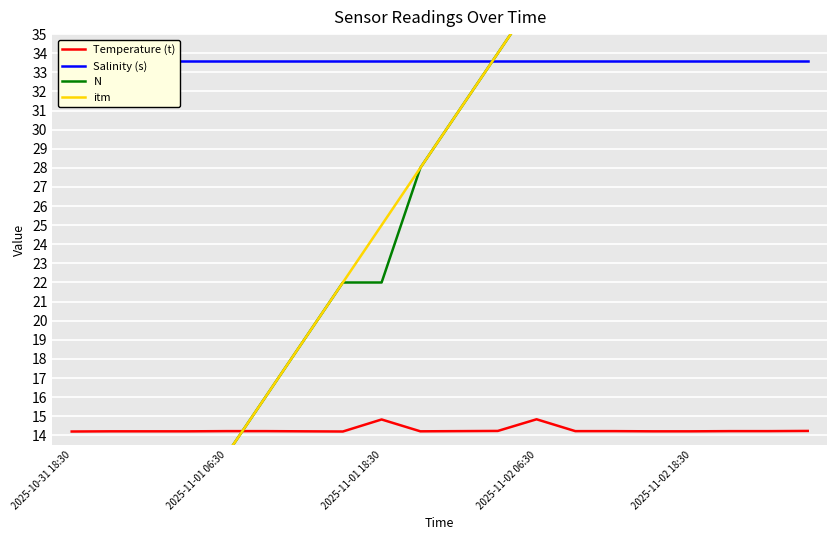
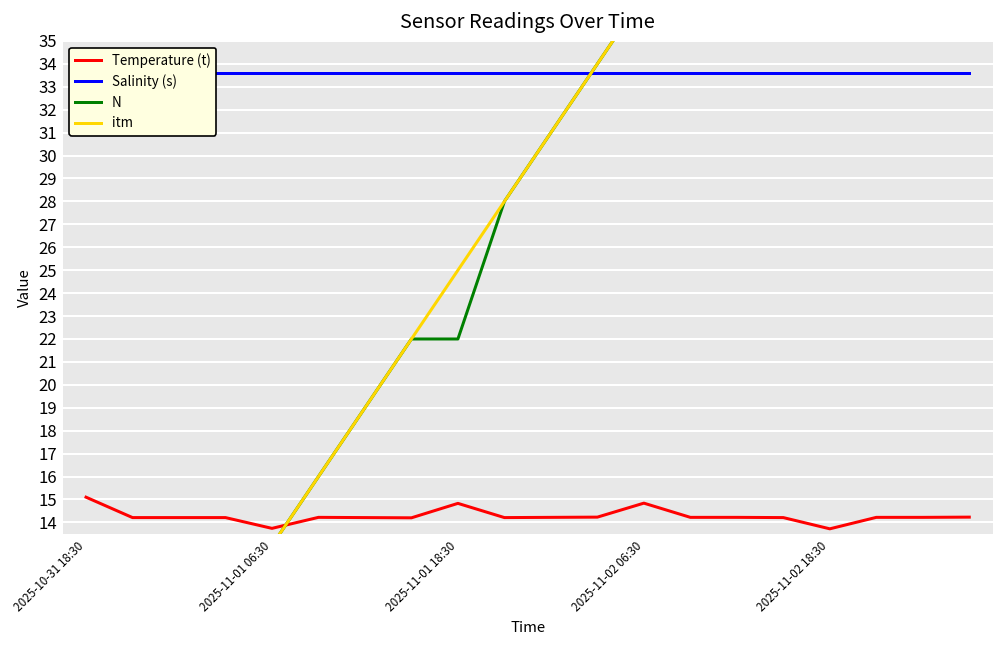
Temperature (t), 2025-10-31 18:30: 14.2 -> 15.1
Temperature (t), 2025-11-01 06:30: 14.2 -> 13.7
Temperature (t), 2025-11-02 18:30: 14.2 -> 13.7
